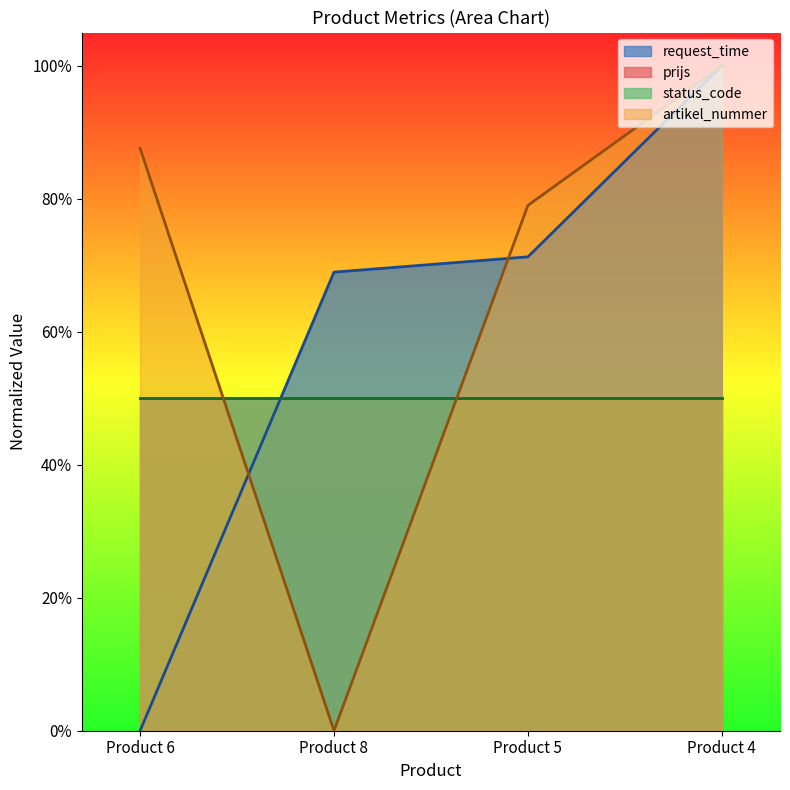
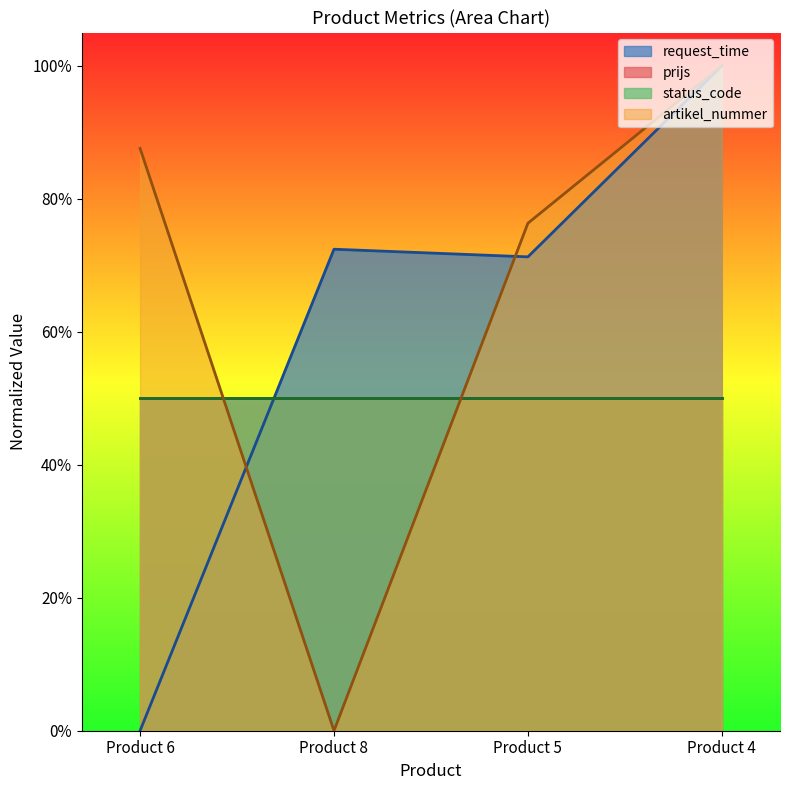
request_time, Product 8: 69% -> 72%
artikel_nummer, Product 5: 79% -> 76%
